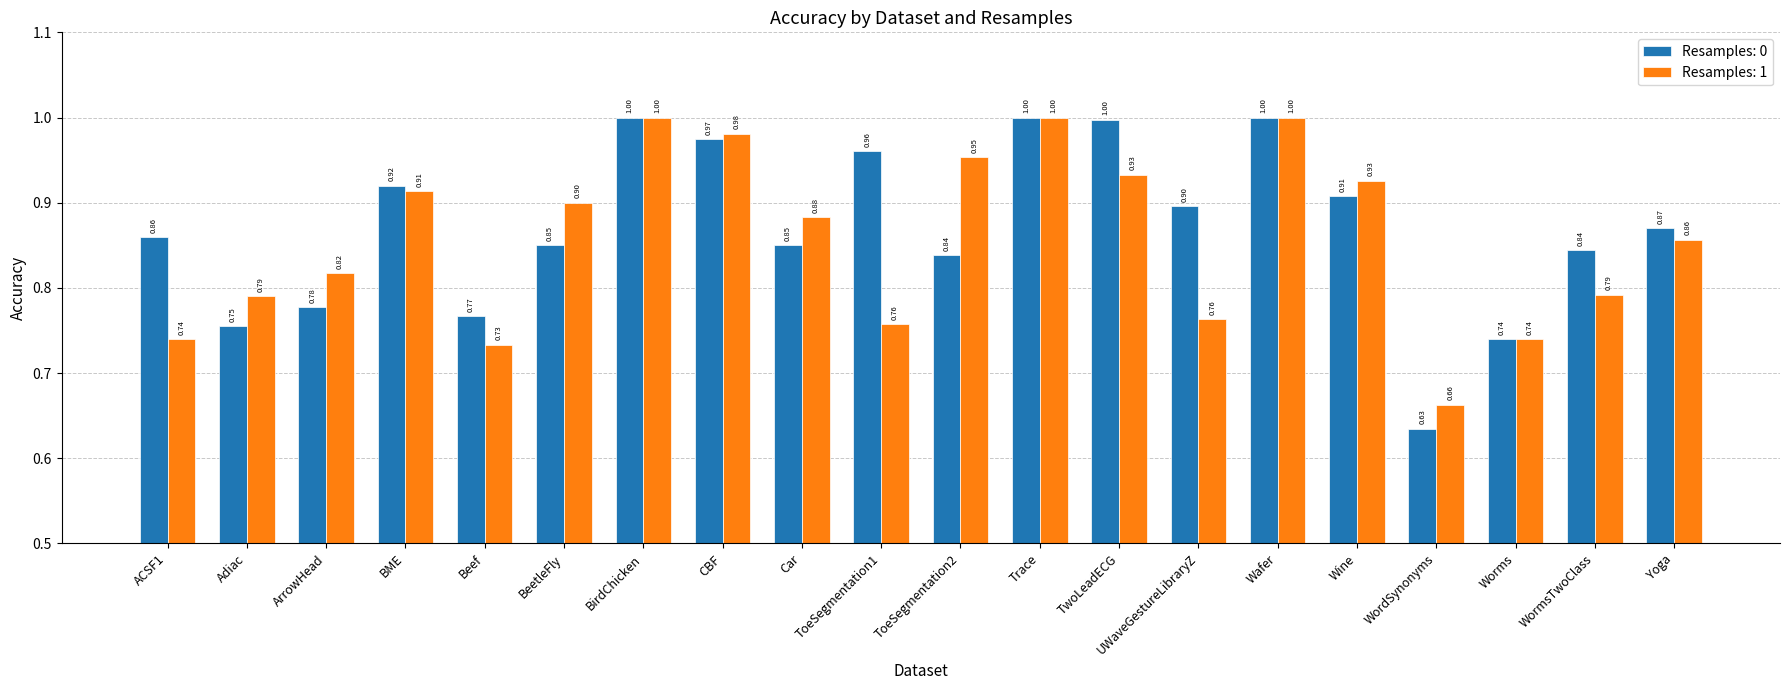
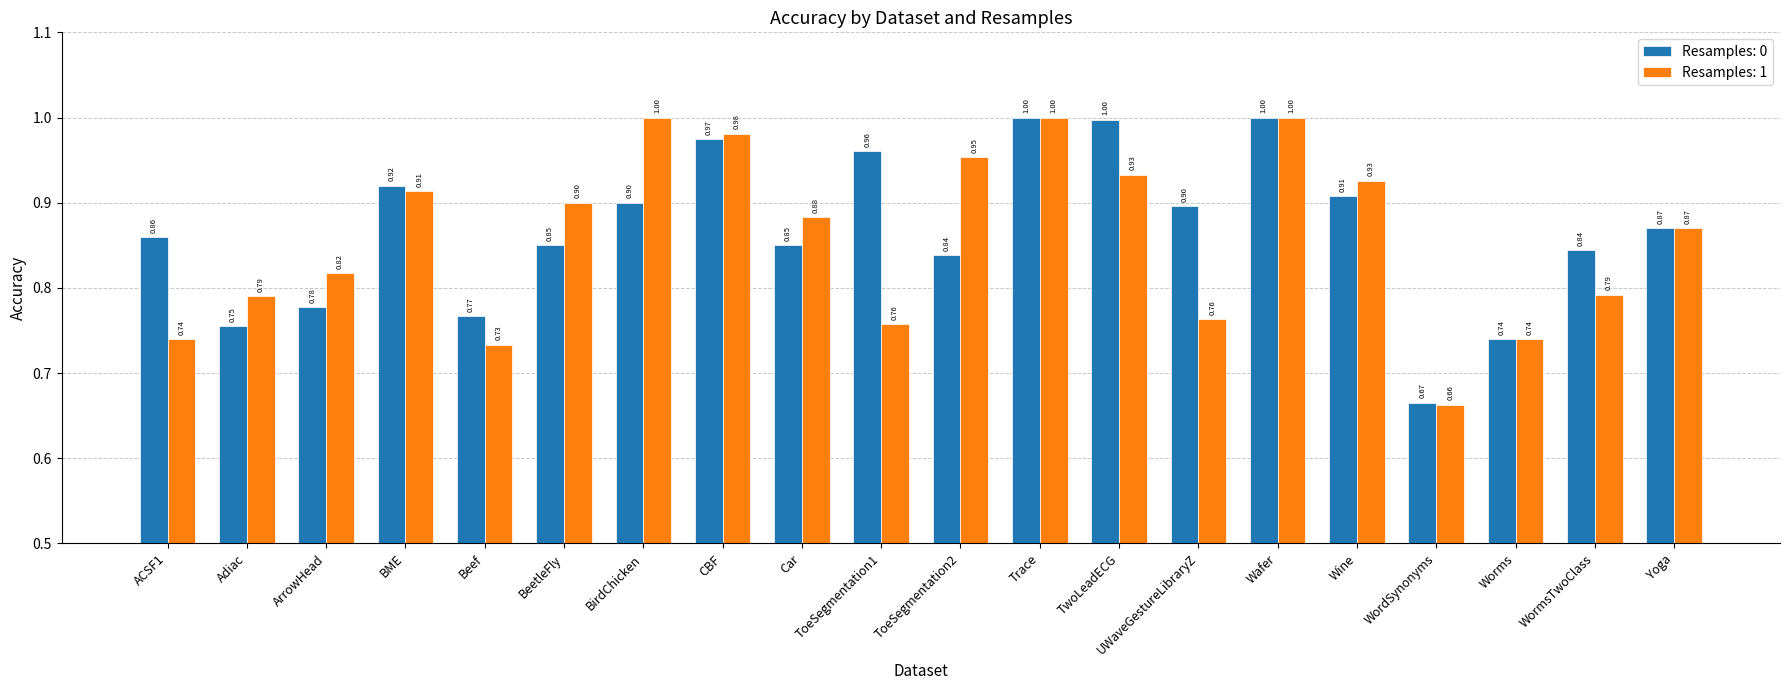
Resamples: 0, BirdChicken: 1.00 -> 0.90
Resamples: 0, WordSynonyms: 0.63 -> 0.67
Resamples: 1, Yoga: 0.86 -> 0.87
